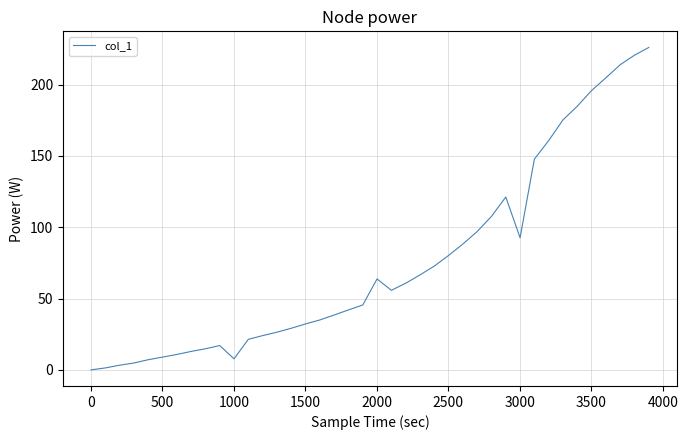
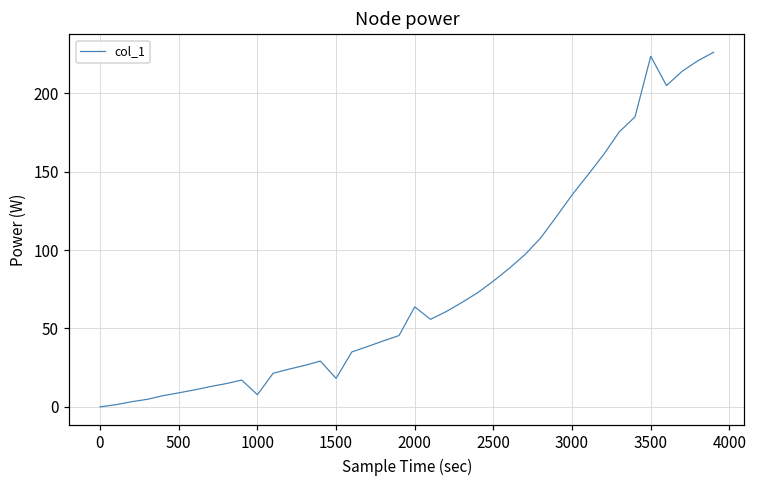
1500: 32 -> 18
3000: 93 -> 135
3500: 196 -> 224
